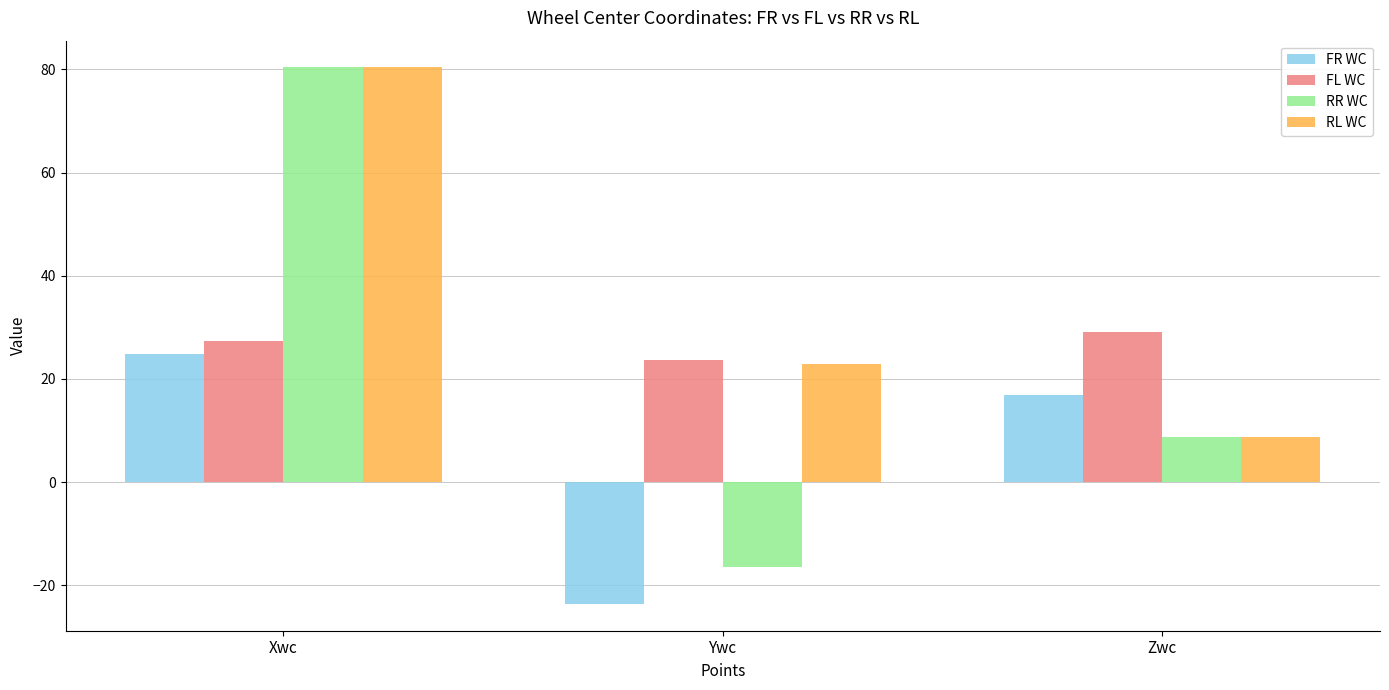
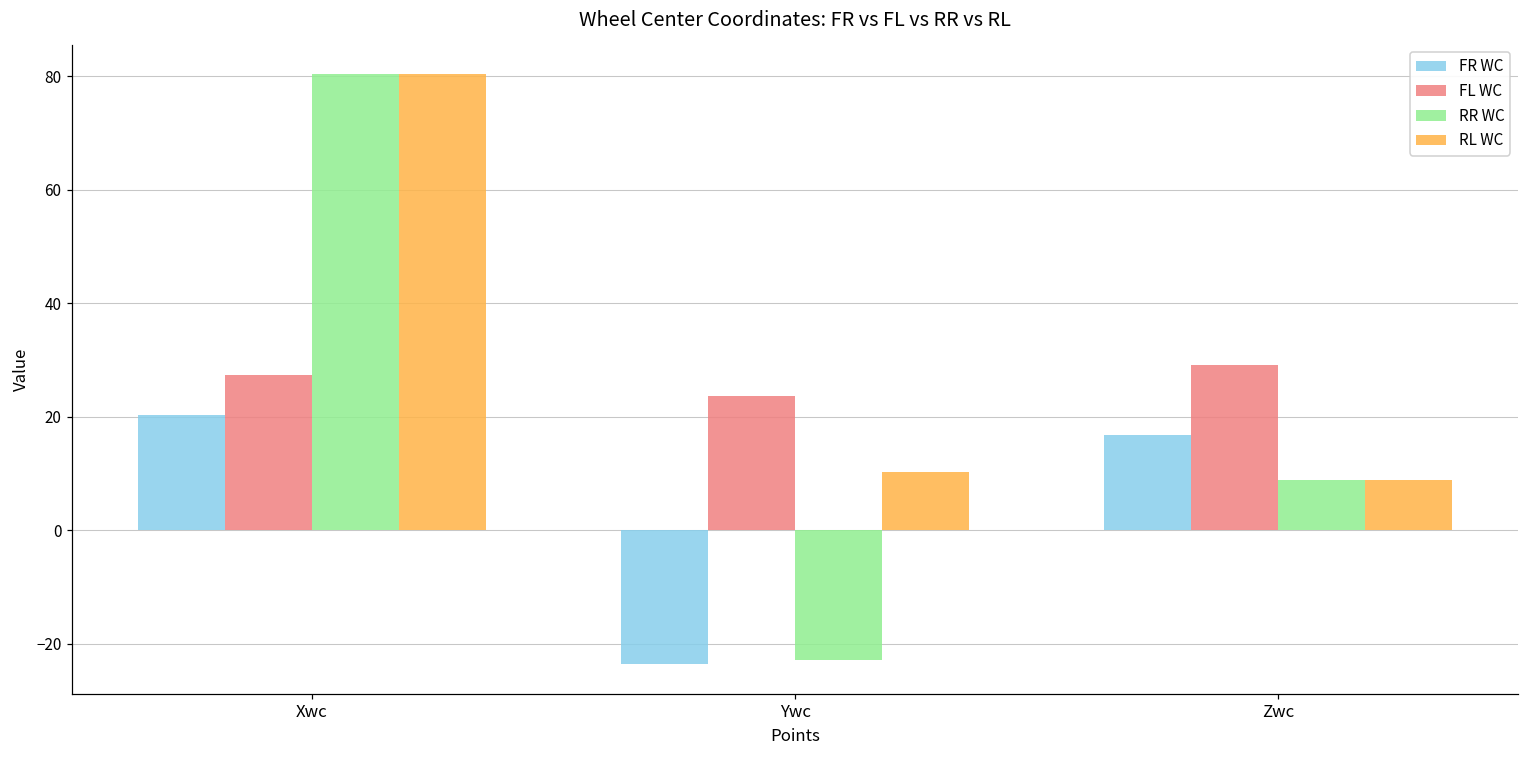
FR WC, Xwc: 25 -> 20
RR WC, Ywc: -16 -> -23
RL WC, Ywc: 23 -> 10
